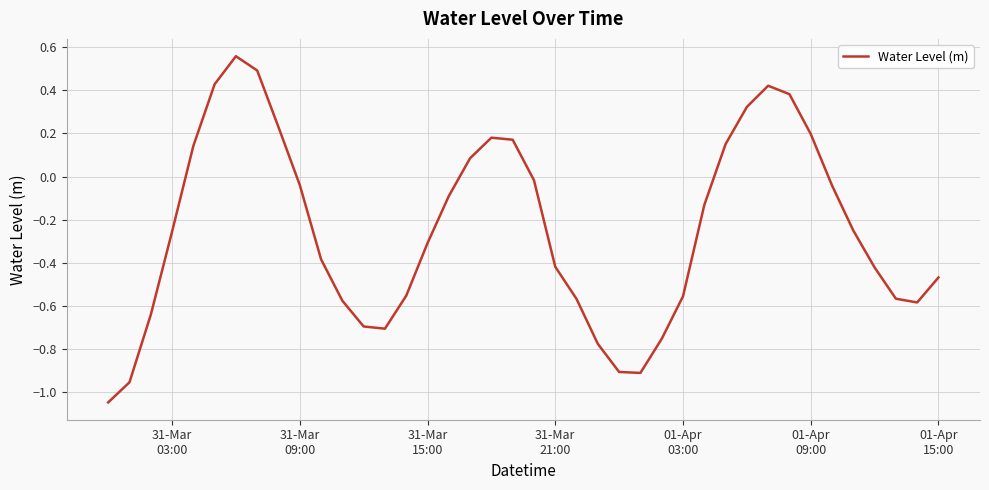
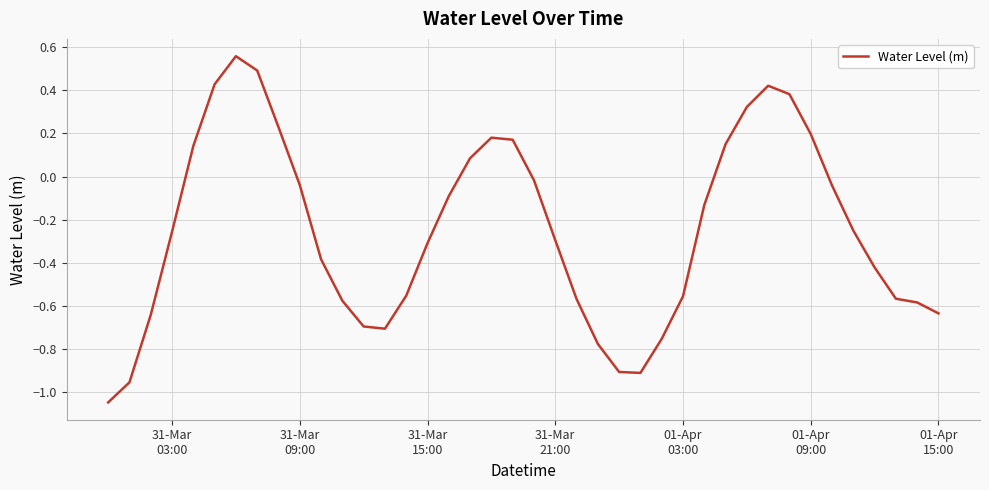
31-Mar 21:00: -0.42 -> -0.29
01-Apr 15:00: -0.47 -> -0.63
